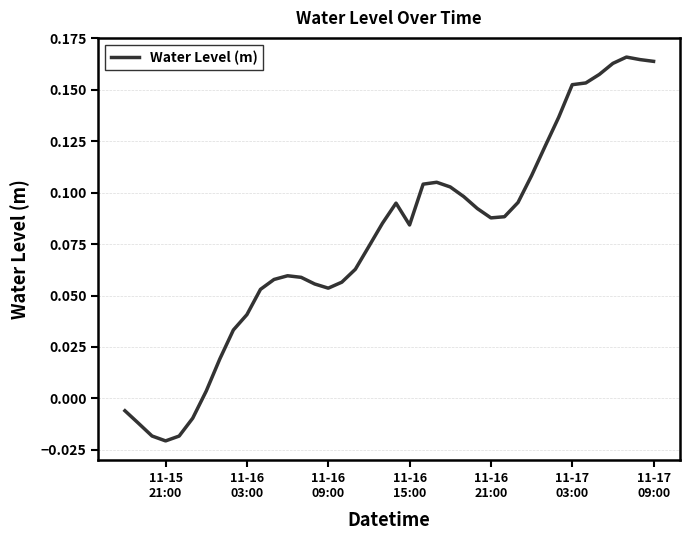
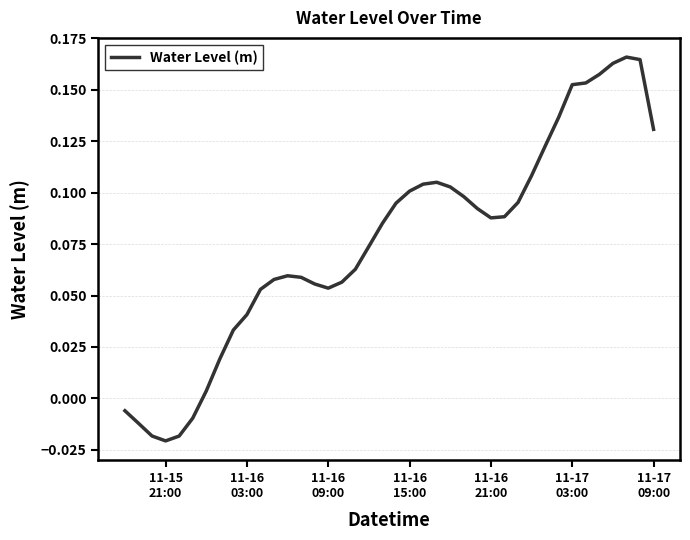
11-16 15:00: 0.084 -> 0.101
11-17 09:00: 0.164 -> 0.131
